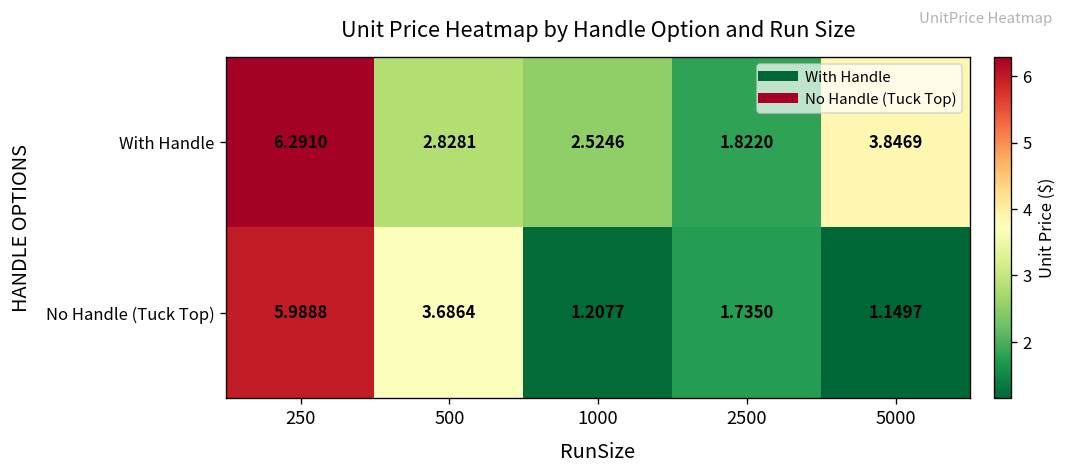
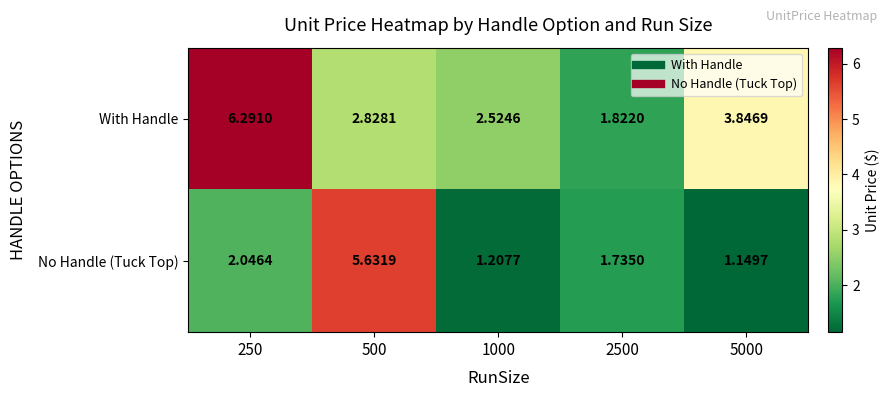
No Handle (Tuck Top), 250: 5.9888 -> 2.0464
No Handle (Tuck Top), 500: 3.6864 -> 5.6319
